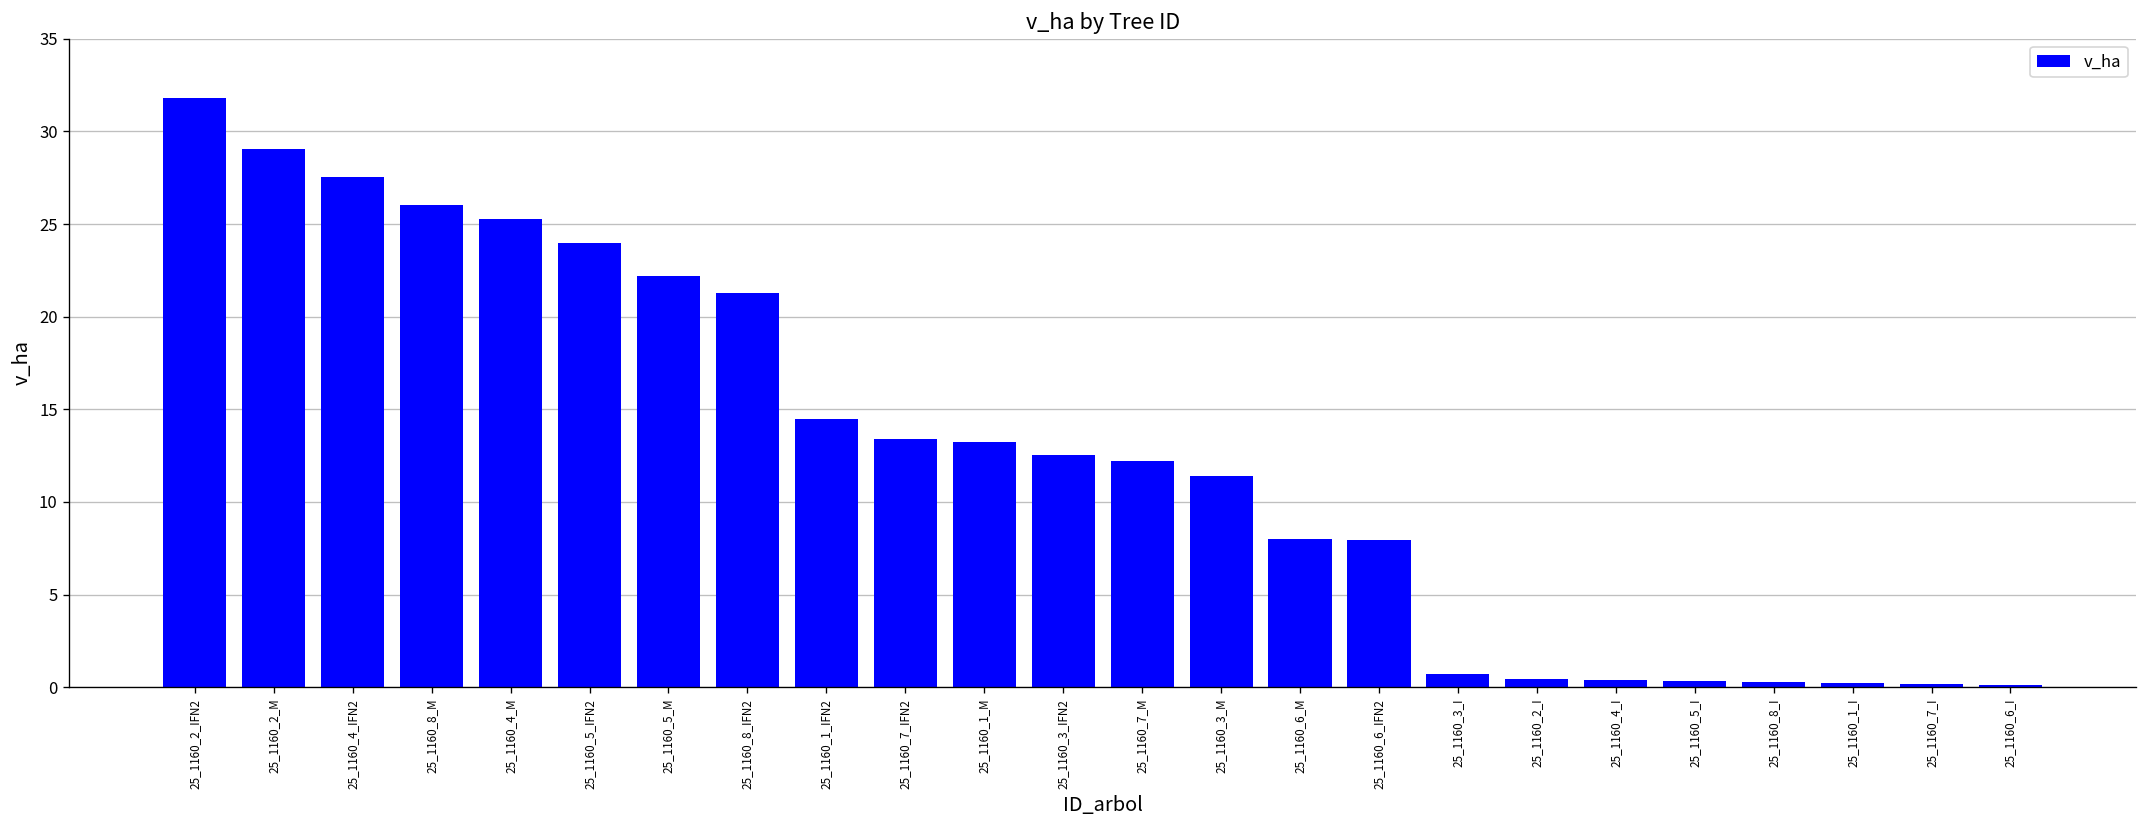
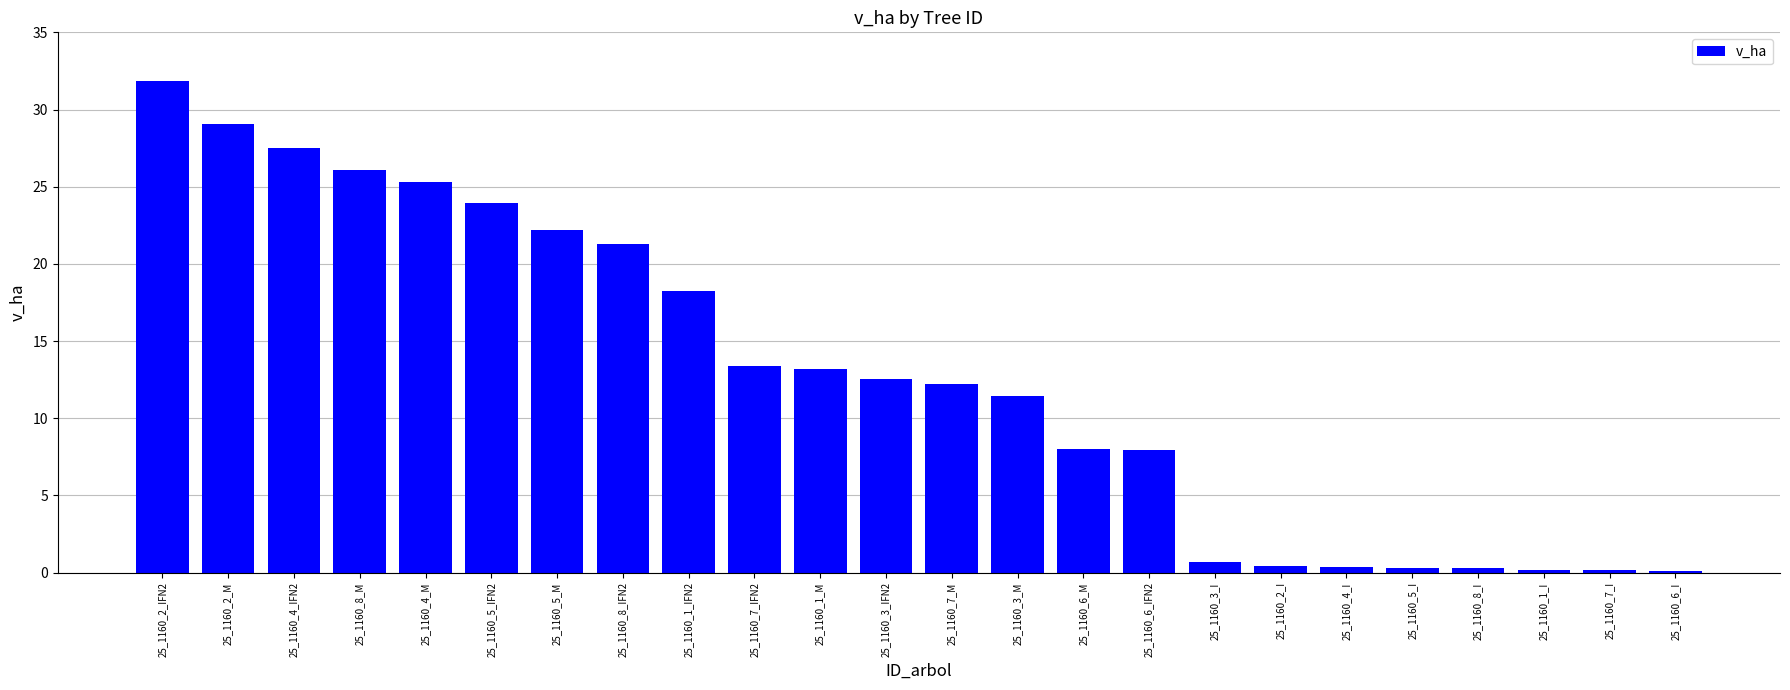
25_1160_1_IFN2: 14.5 -> 18.3
